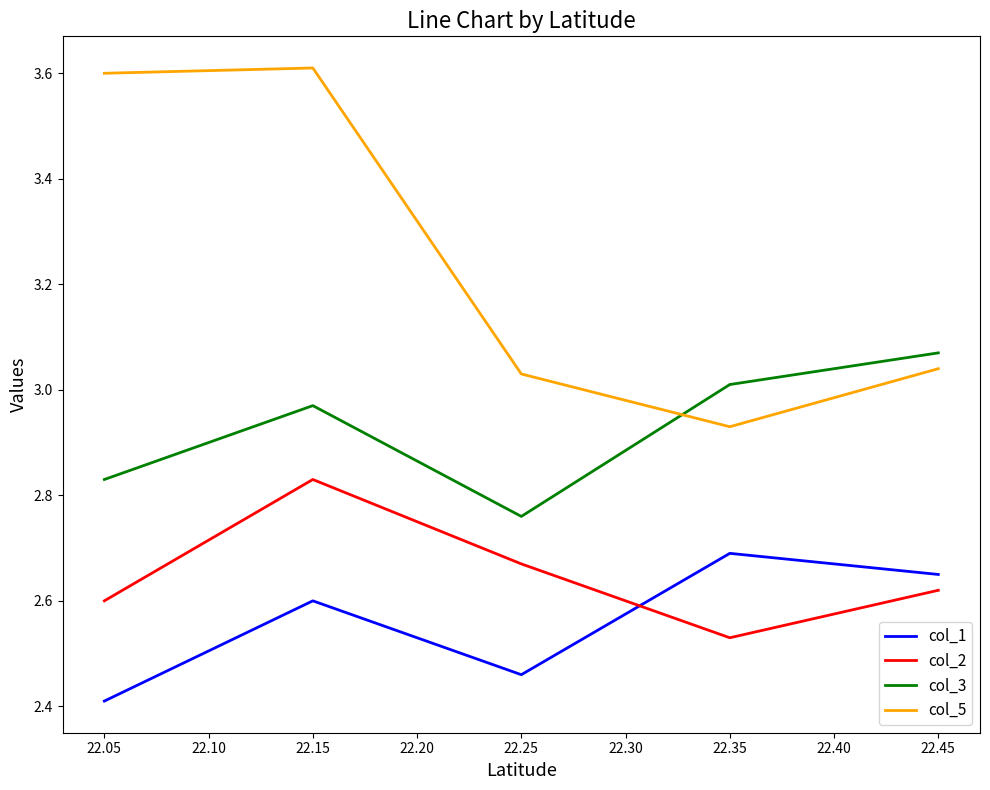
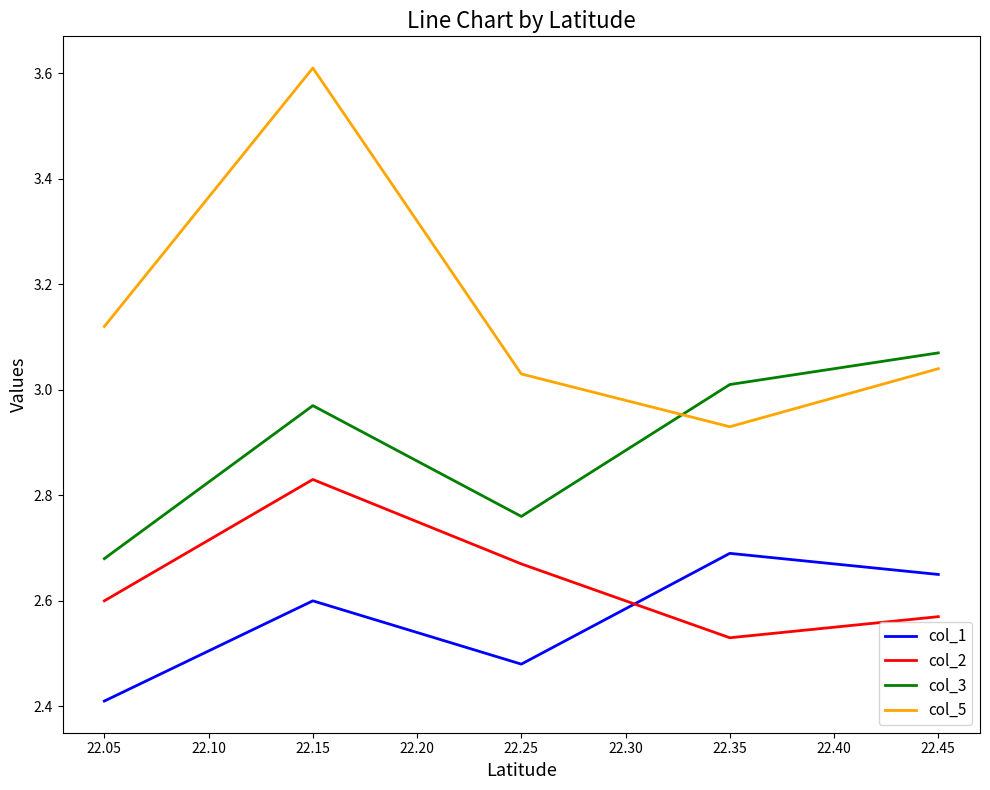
col_3, 22.05: 2.83 -> 2.68
col_5, 22.05: 3.60 -> 3.12
col_1, 22.25: 2.46 -> 2.48
col_2, 22.45: 2.62 -> 2.57
